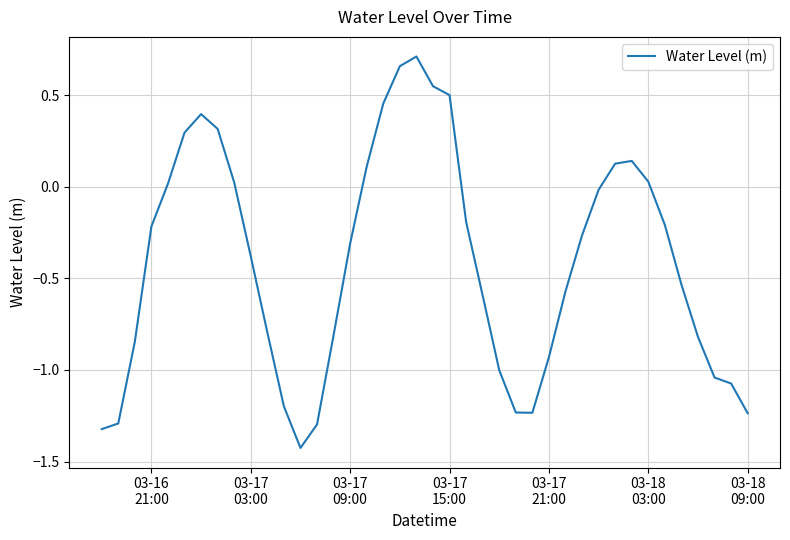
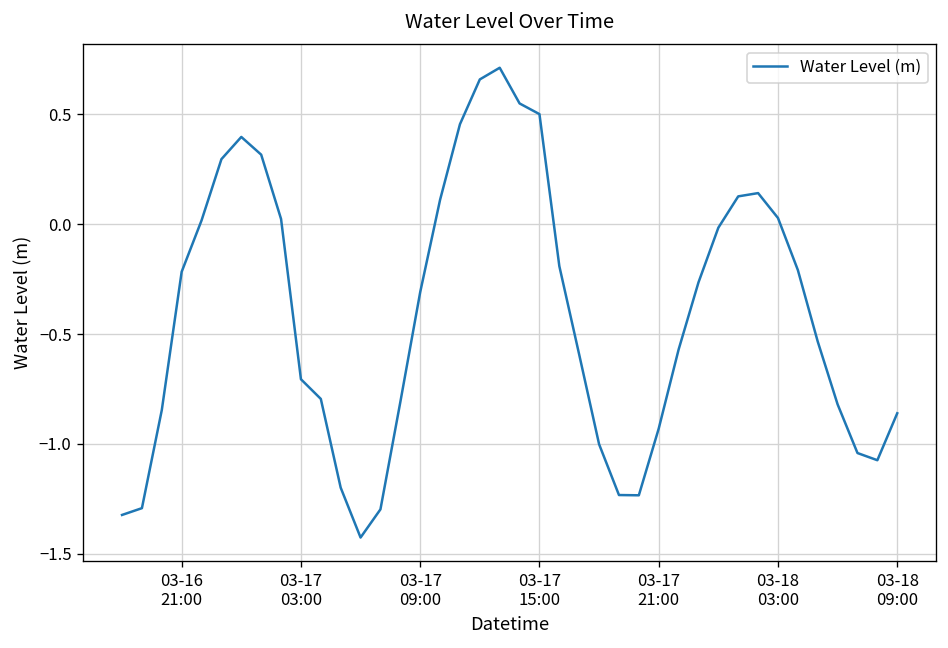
03-17 03:00: -0.38 -> -0.71
03-18 09:00: -1.24 -> -0.86
